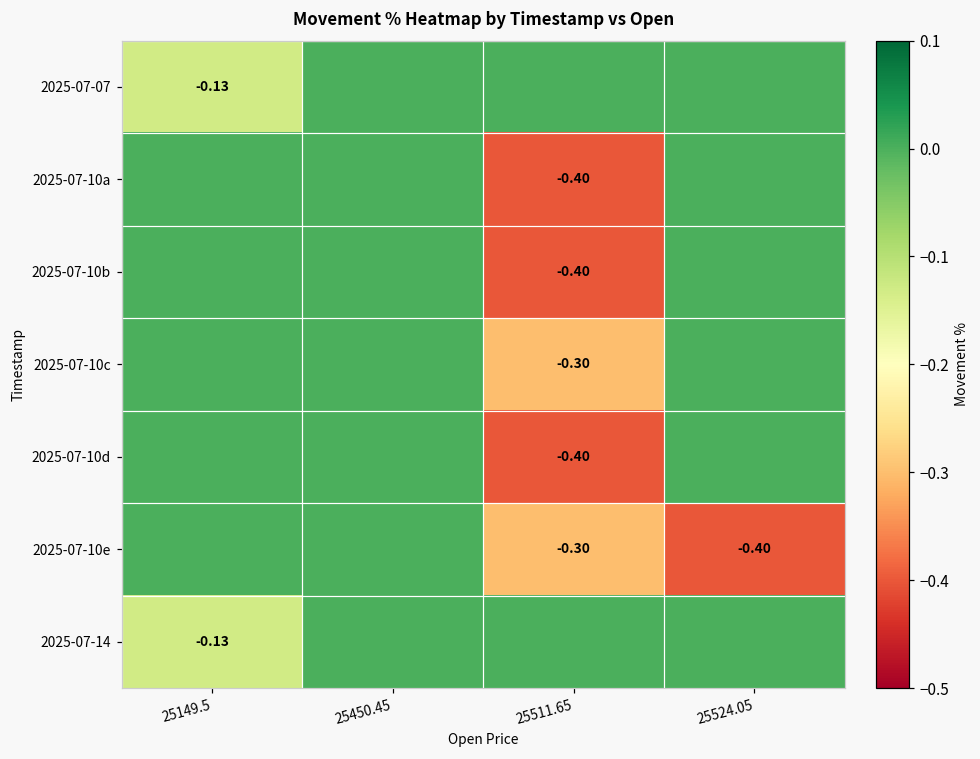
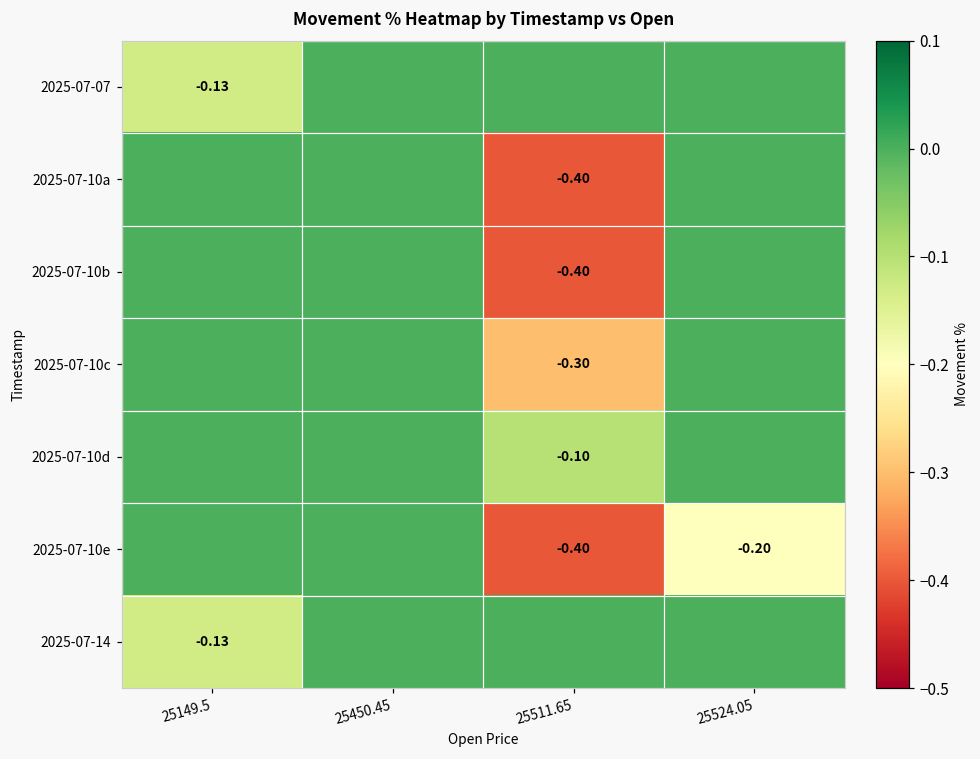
2025-07-10d, 25511.65: -0.40 -> -0.10
2025-07-10e, 25511.65: -0.30 -> -0.40
2025-07-10e, 25524.05: -0.40 -> -0.20
